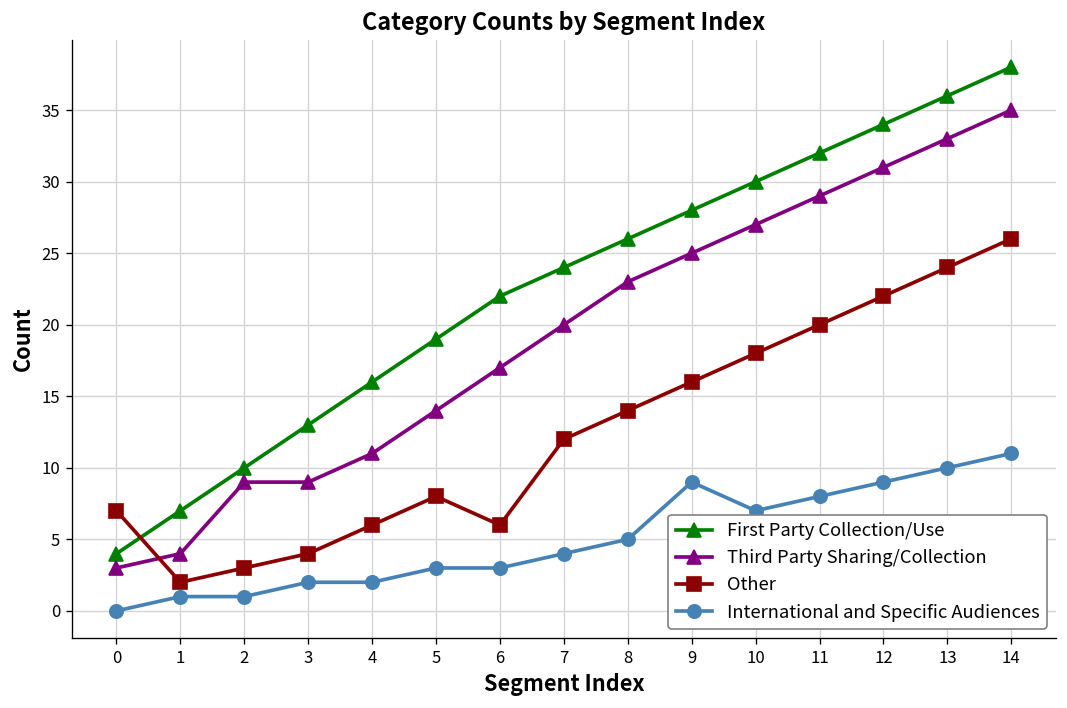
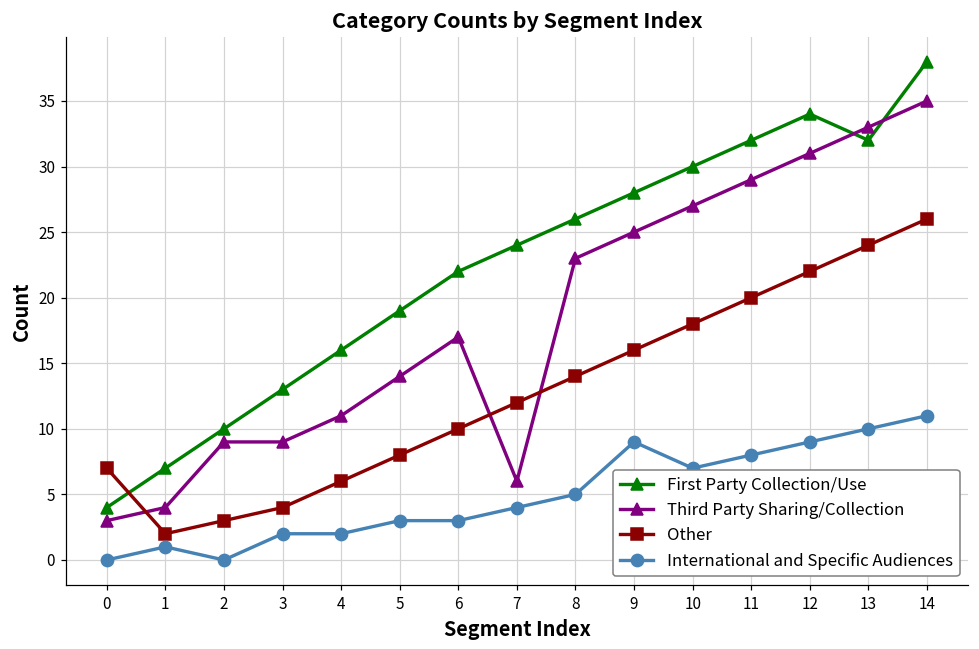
International and Specific Audiences, 2: 1 -> 0
Other, 6: 6 -> 10
Third Party Sharing/Collection, 7: 20 -> 6
First Party Collection/Use, 13: 36 -> 32
